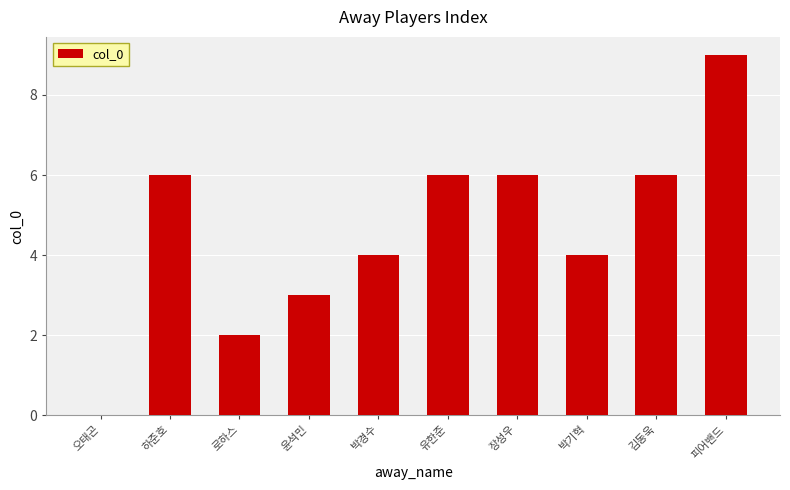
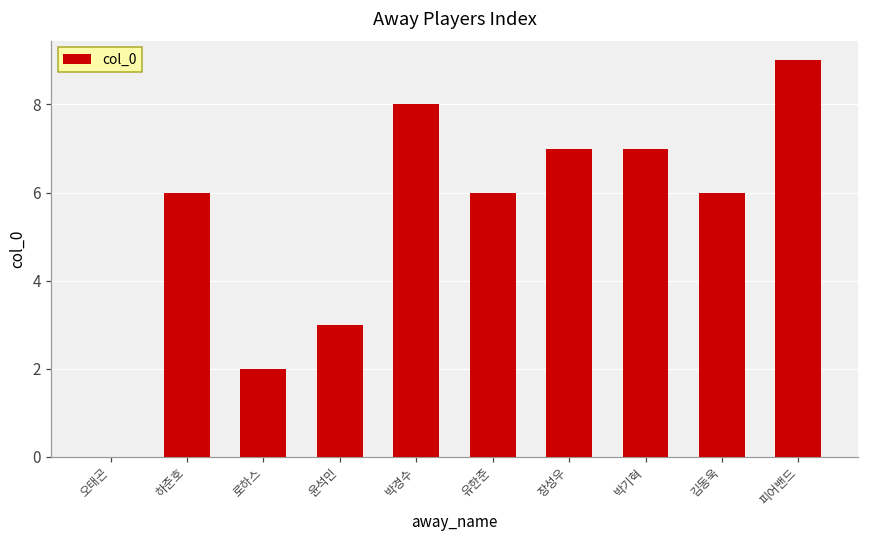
박경수: 4 -> 8
장성우: 6 -> 7
박기혁: 4 -> 7
